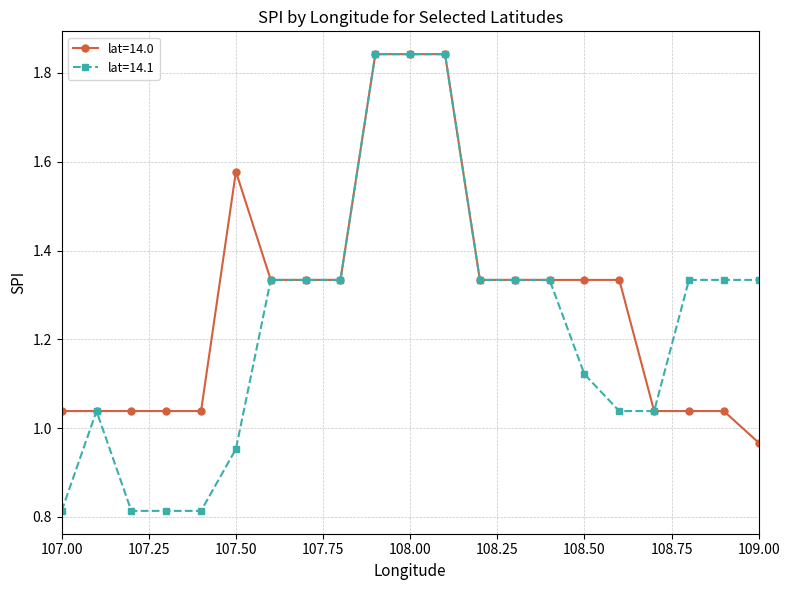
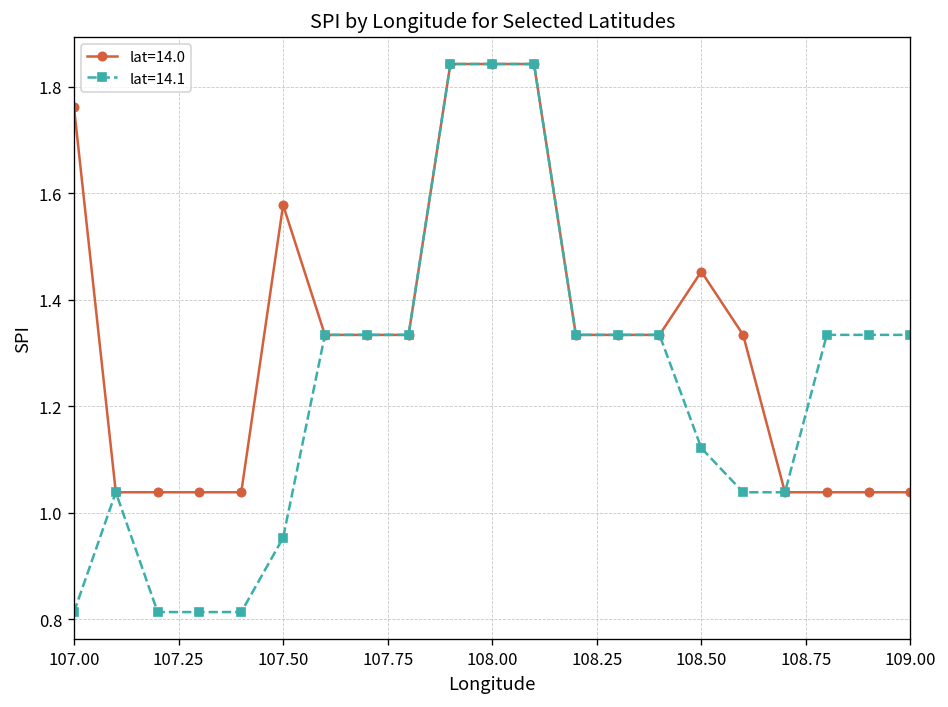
lat=14.0, 107.00: 1.04 -> 1.76
lat=14.0, 108.50: 1.33 -> 1.45
lat=14.0, 109.00: 0.97 -> 1.04
